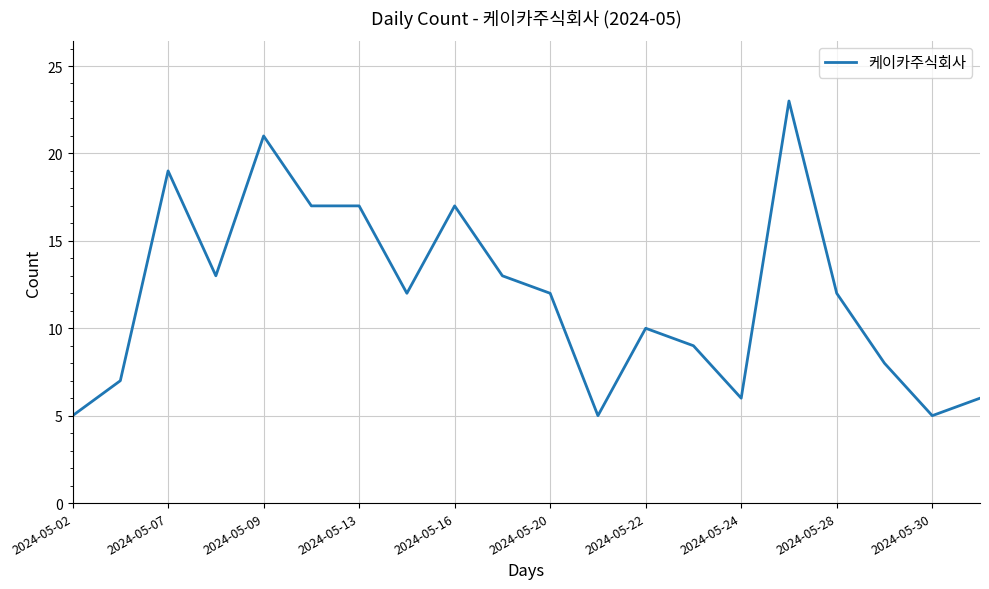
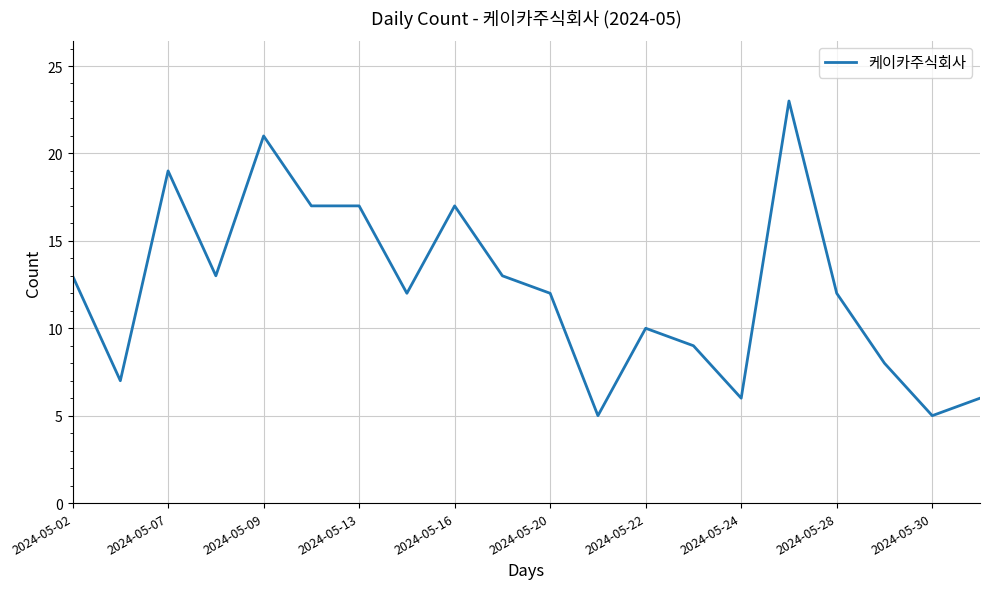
2024-05-02: 5 -> 13
